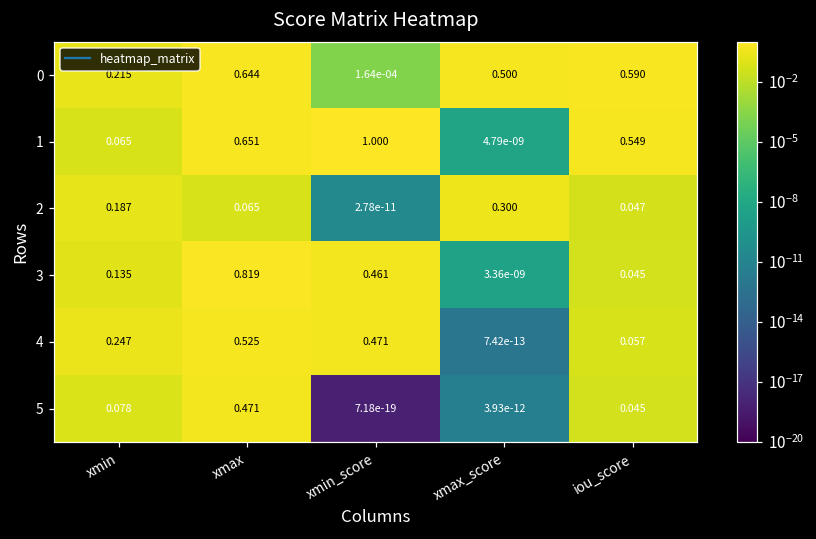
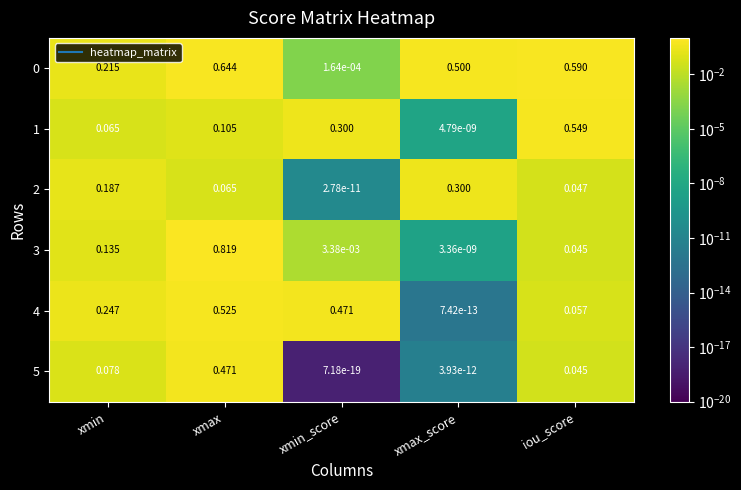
1, xmax: 0.651 -> 0.105
1, xmin_score: 1.000 -> 0.300
3, xmin_score: 0.461 -> 3.38e-03
